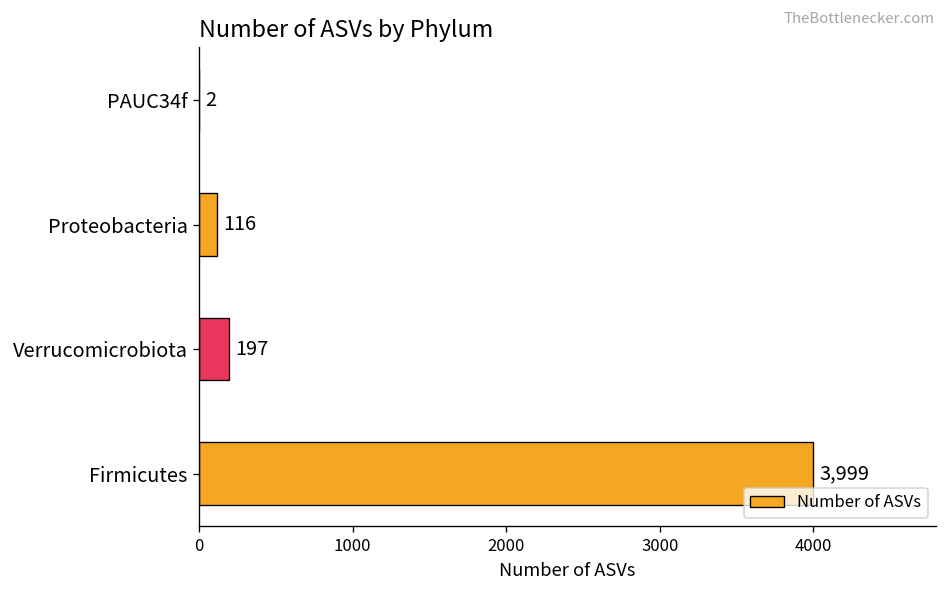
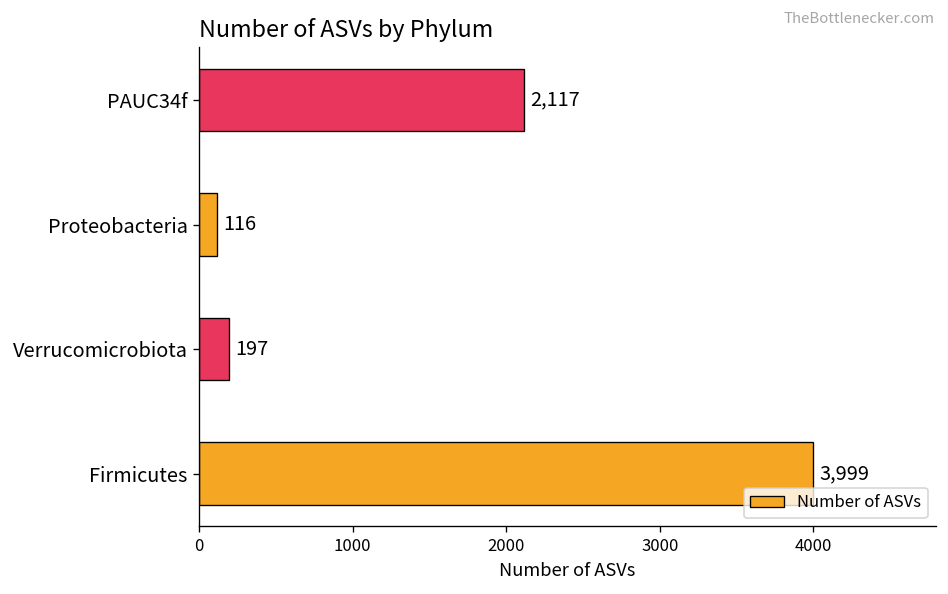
PAUC34f: 2 -> 2,117
